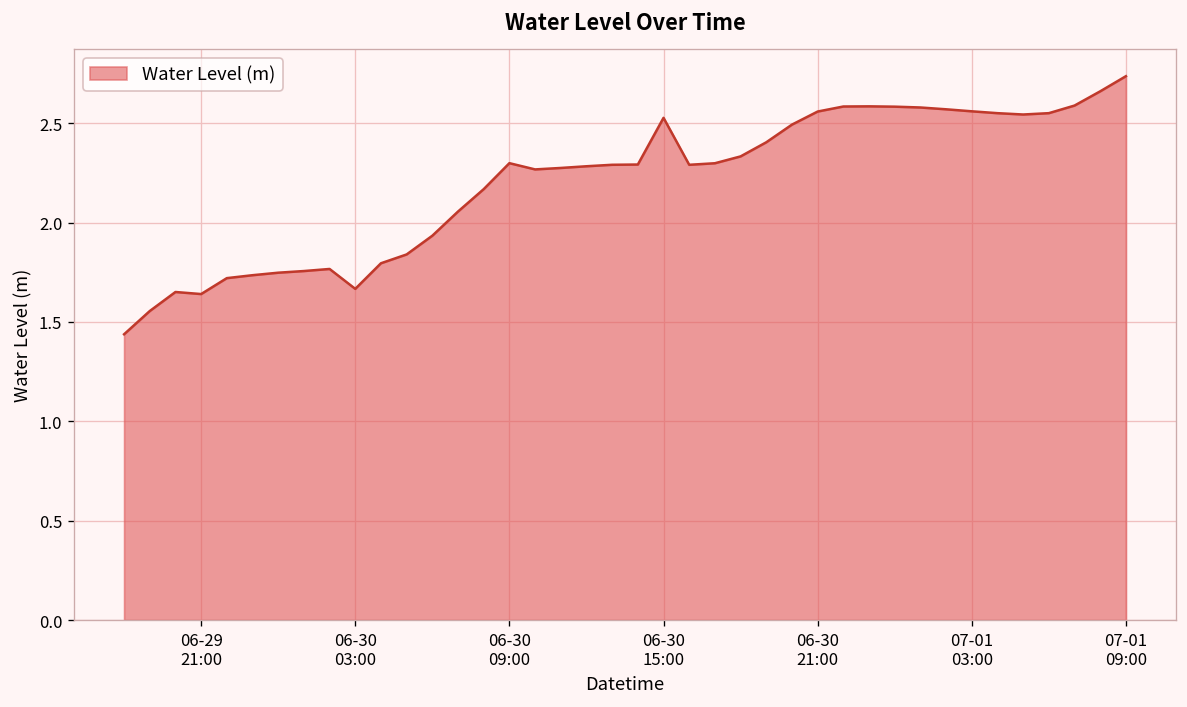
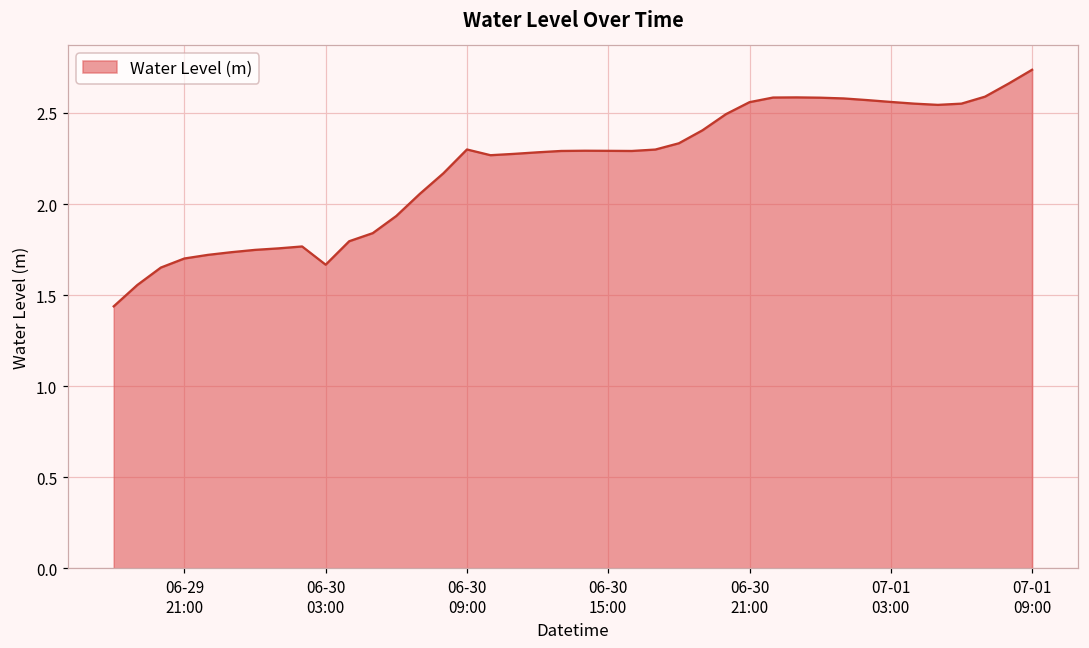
06-29 21:00: 1.64 -> 1.70
06-30 15:00: 2.53 -> 2.29
